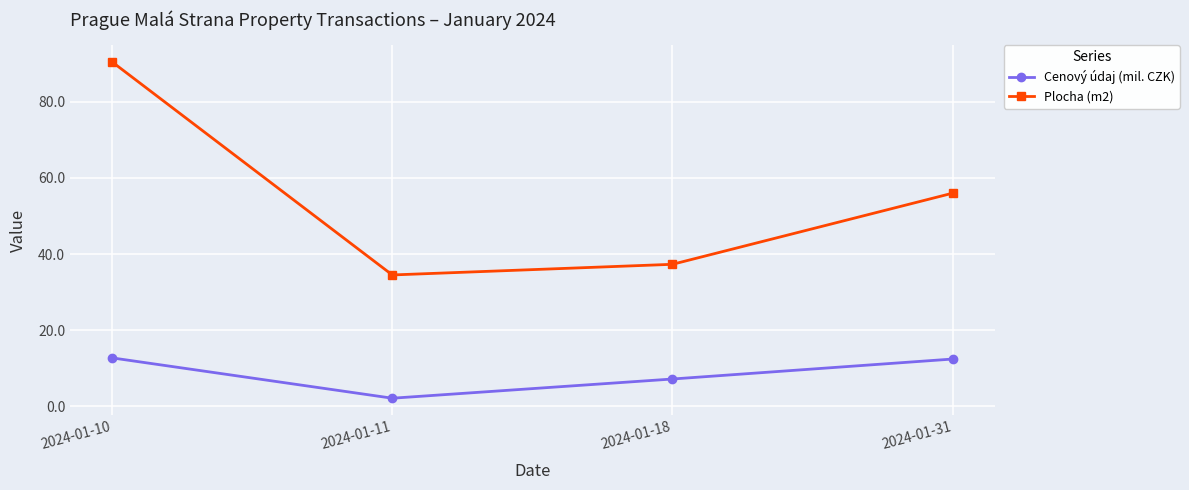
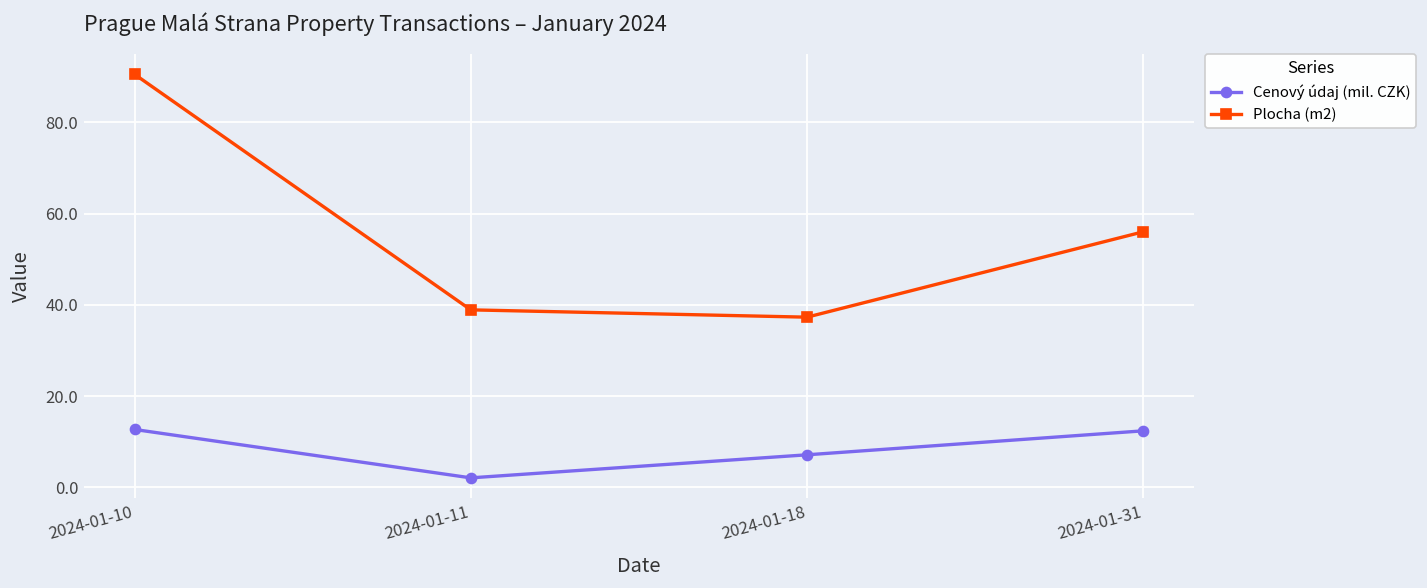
Plocha (m2), 2024-01-11: 35 -> 39
